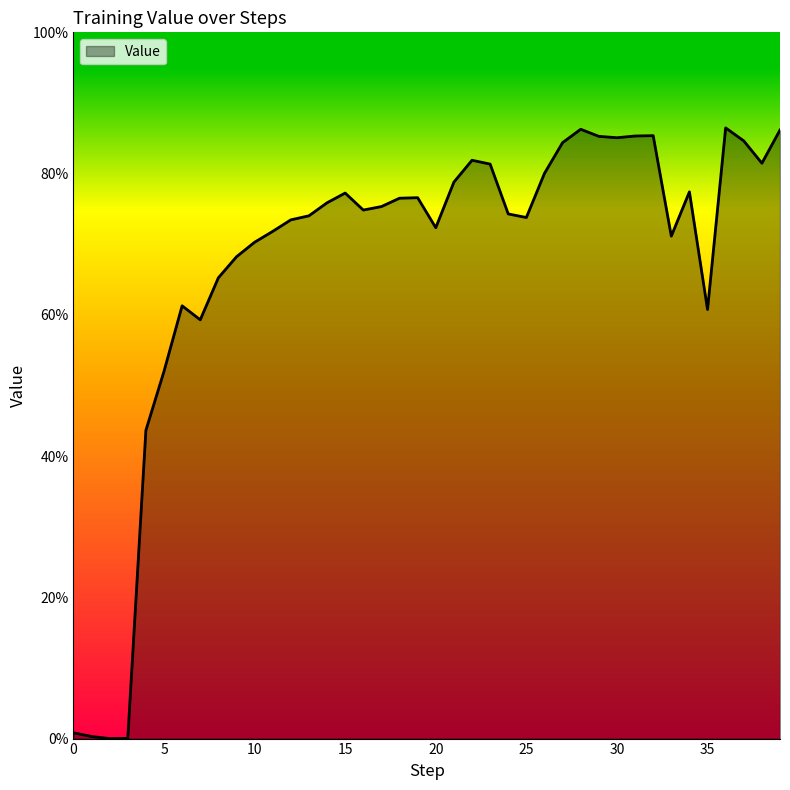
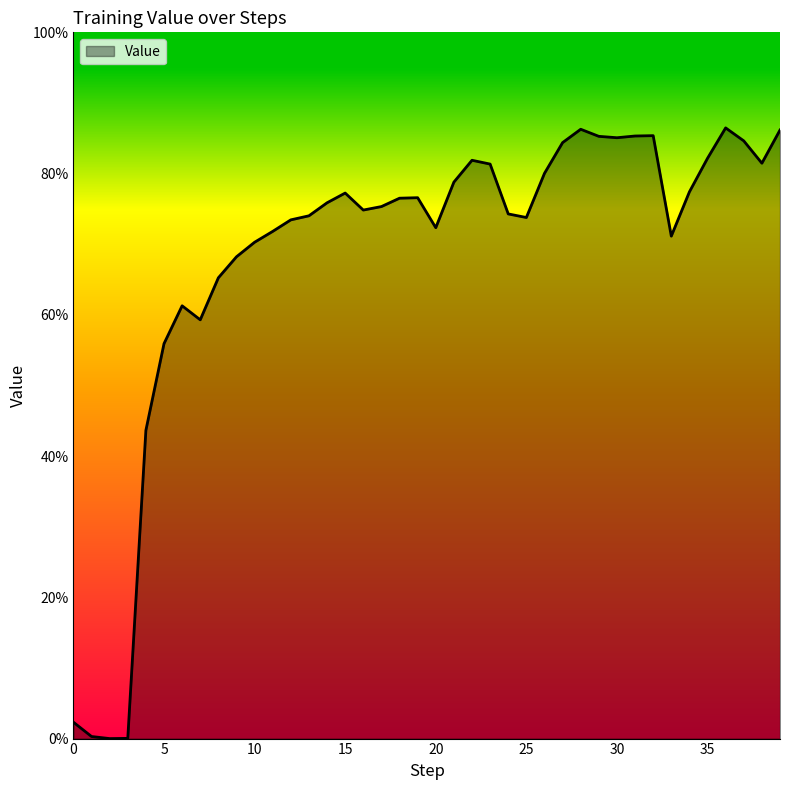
0: 1% -> 2%
5: 52% -> 56%
35: 61% -> 82%
